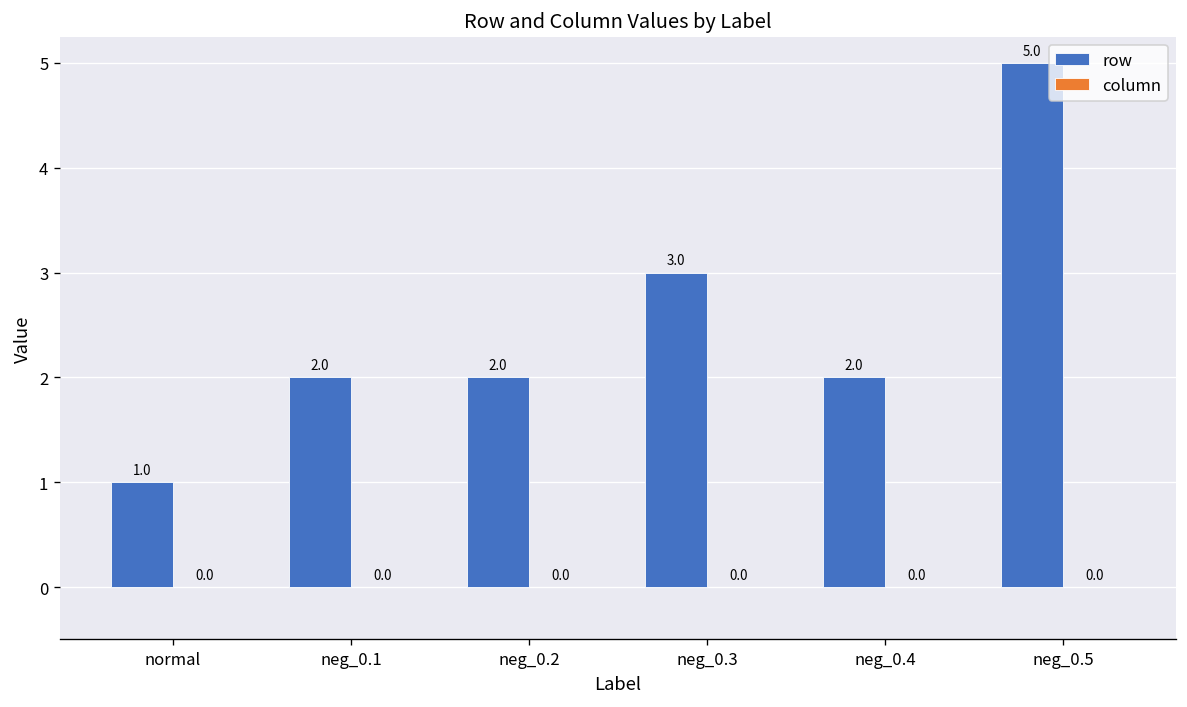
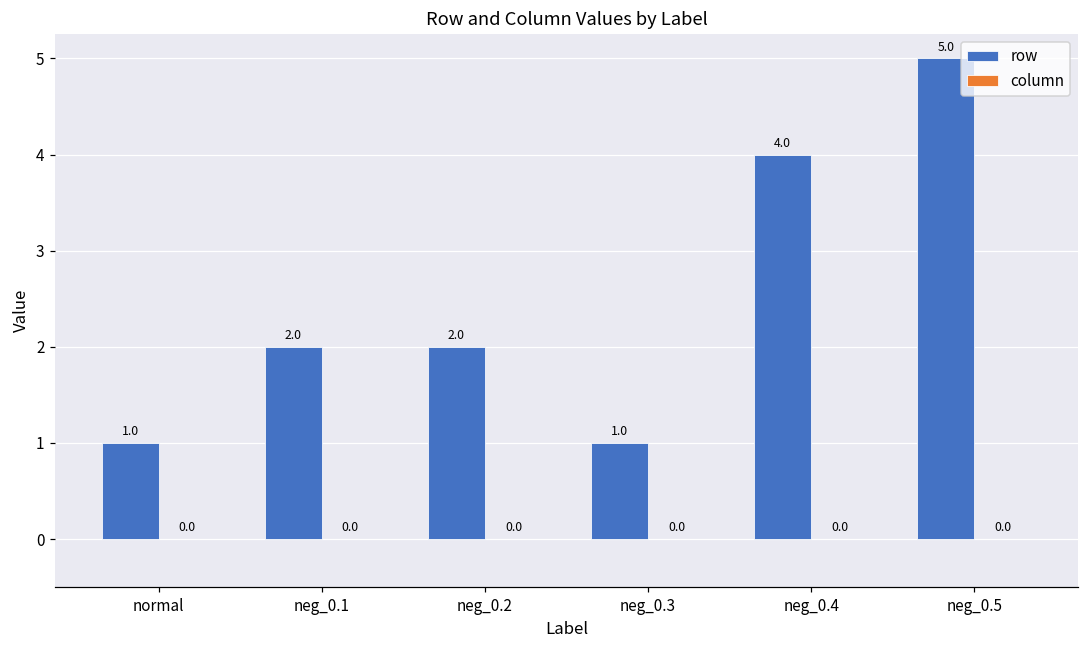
row, neg_0.3: 3.0 -> 1.0
row, neg_0.4: 2.0 -> 4.0
